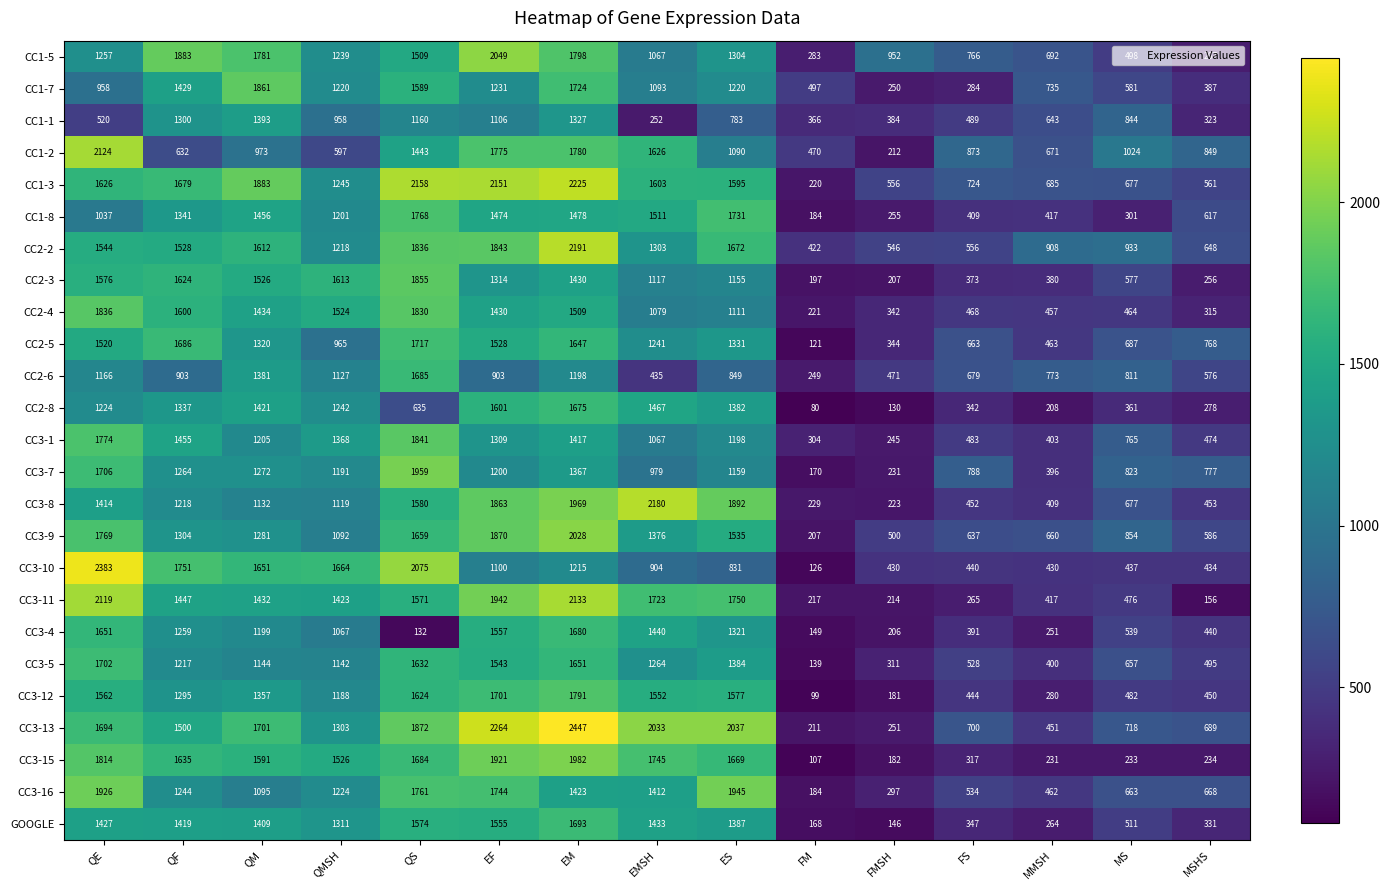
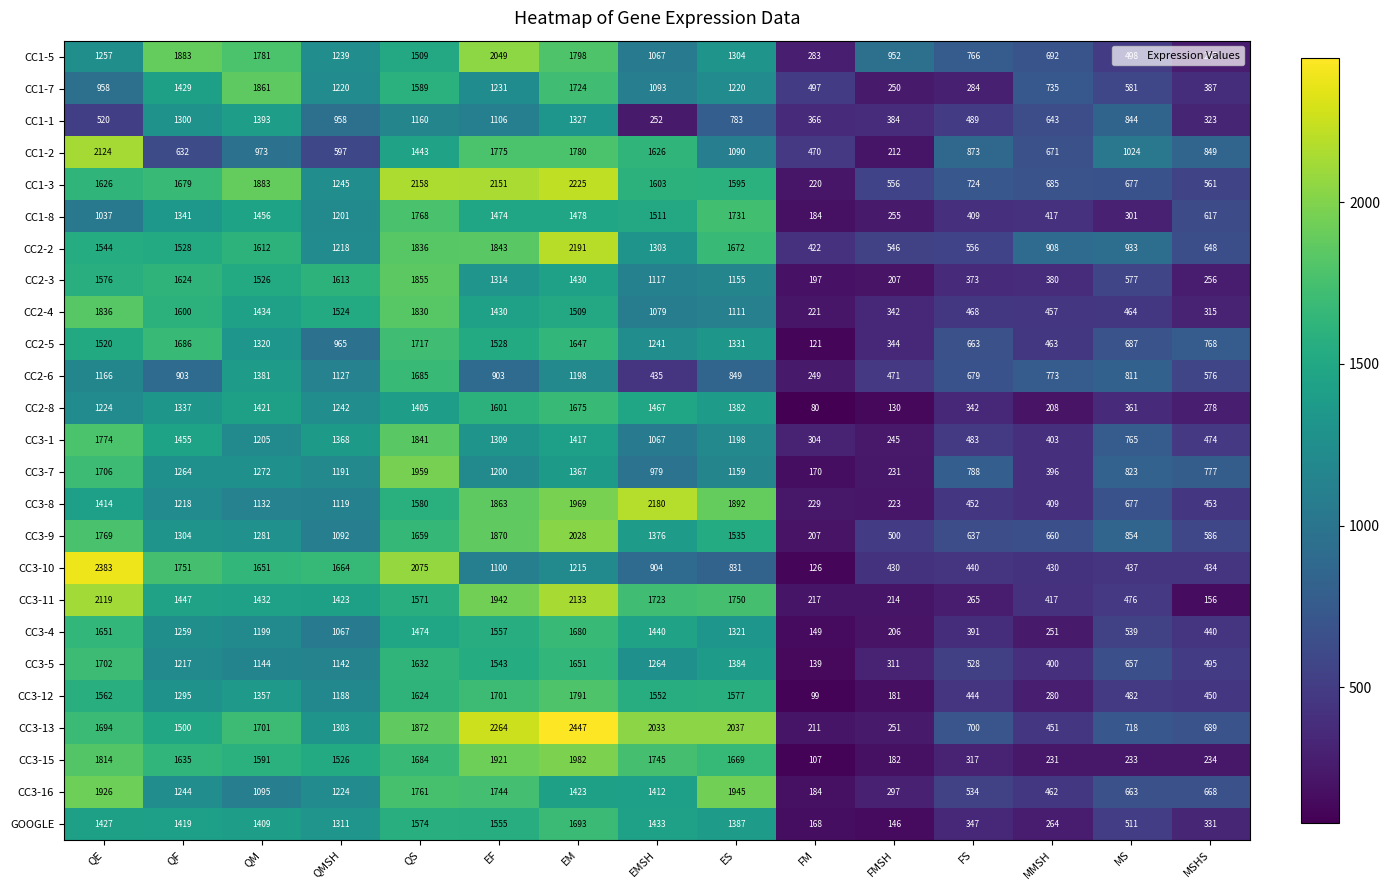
CC2-8, QS: 635 -> 1405
CC3-4, QS: 132 -> 1474
